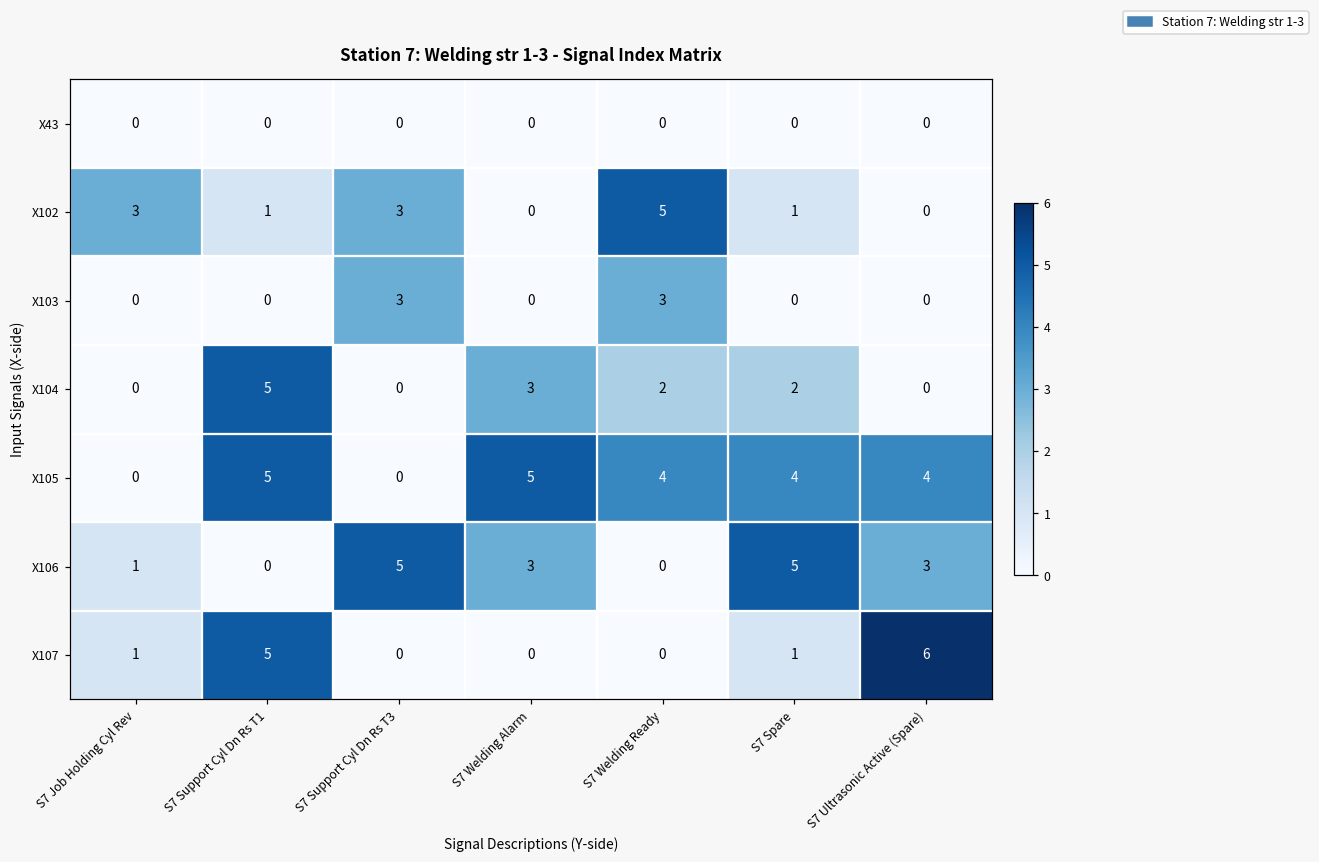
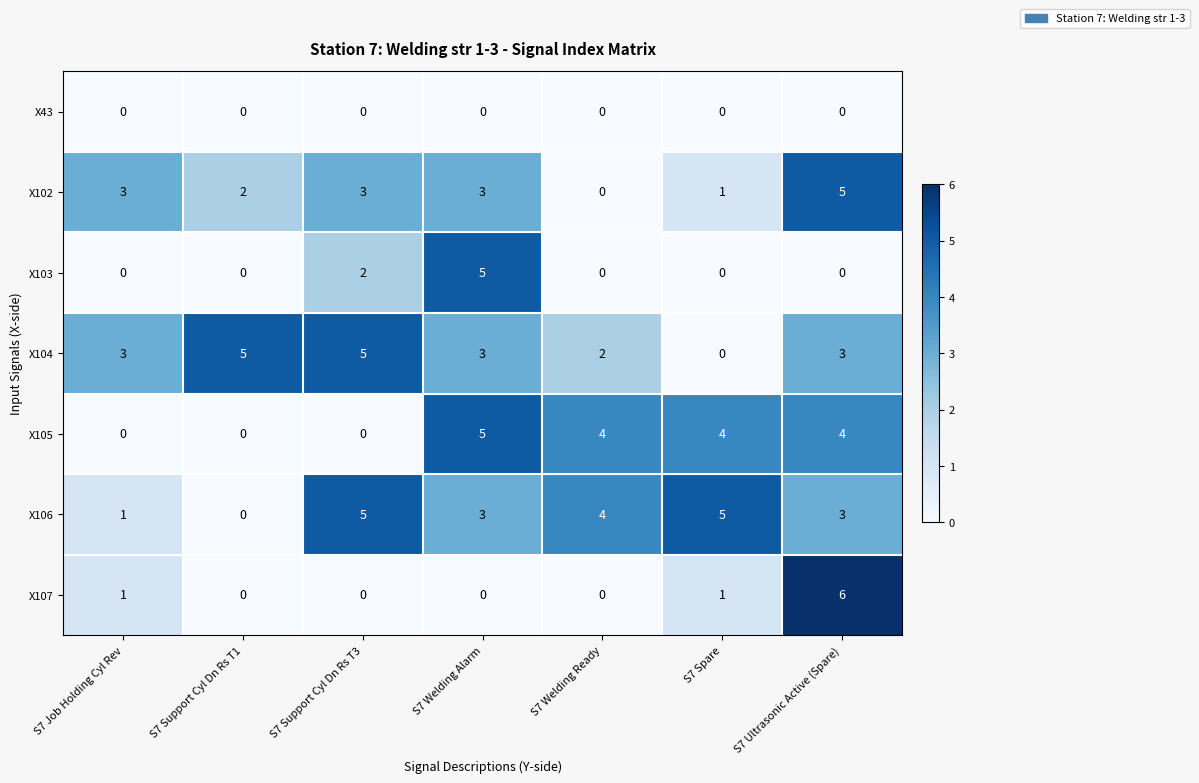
X102, S7 Support Cyl Dn Rs T1: 1 -> 2
X102, S7 Welding Alarm: 0 -> 3
X102, S7 Welding Ready: 5 -> 0
X102, S7 Ultrasonic Active (Spare): 0 -> 5
X103, S7 Support Cyl Dn Rs T3: 3 -> 2
X103, S7 Welding Alarm: 0 -> 5
X103, S7 Welding Ready: 3 -> 0
X104, S7 Job Holding Cyl Rev: 0 -> 3
X104, S7 Support Cyl Dn Rs T3: 0 -> 5
X104, S7 Spare: 2 -> 0
X104, S7 Ultrasonic Active (Spare): 0 -> 3
X105, S7 Support Cyl Dn Rs T1: 5 -> 0
X106, S7 Welding Ready: 0 -> 4
X107, S7 Support Cyl Dn Rs T1: 5 -> 0
